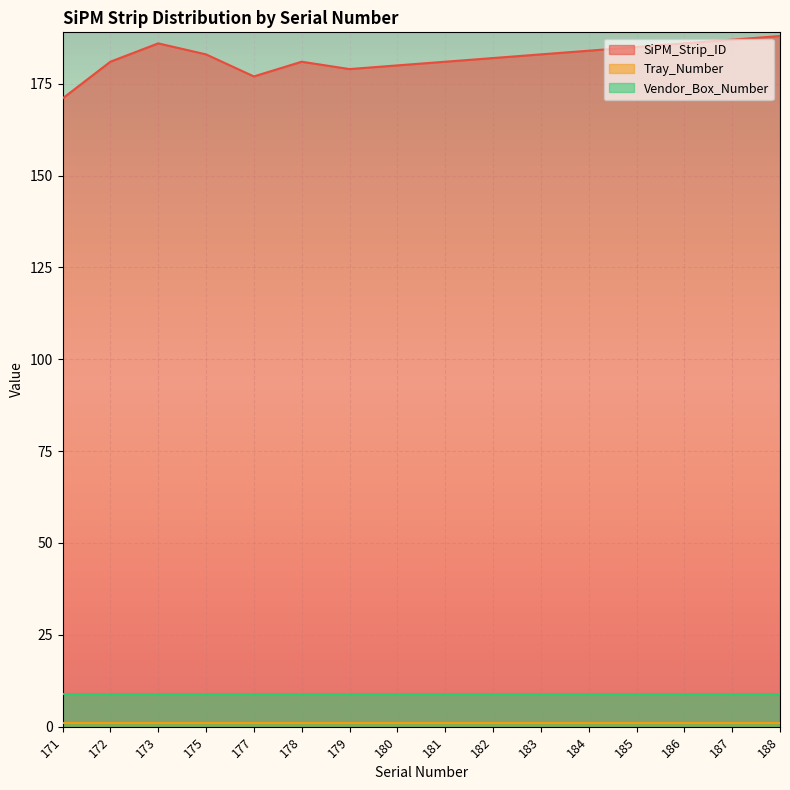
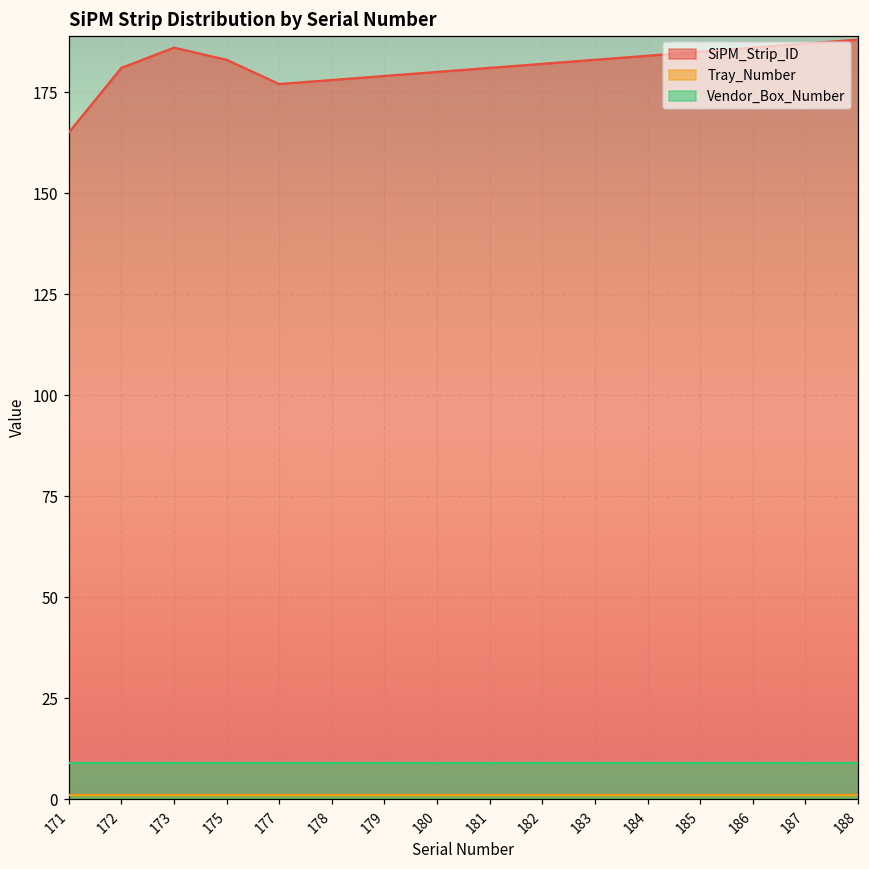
SiPM_Strip_ID, 171: 171 -> 165
SiPM_Strip_ID, 178: 181 -> 178
